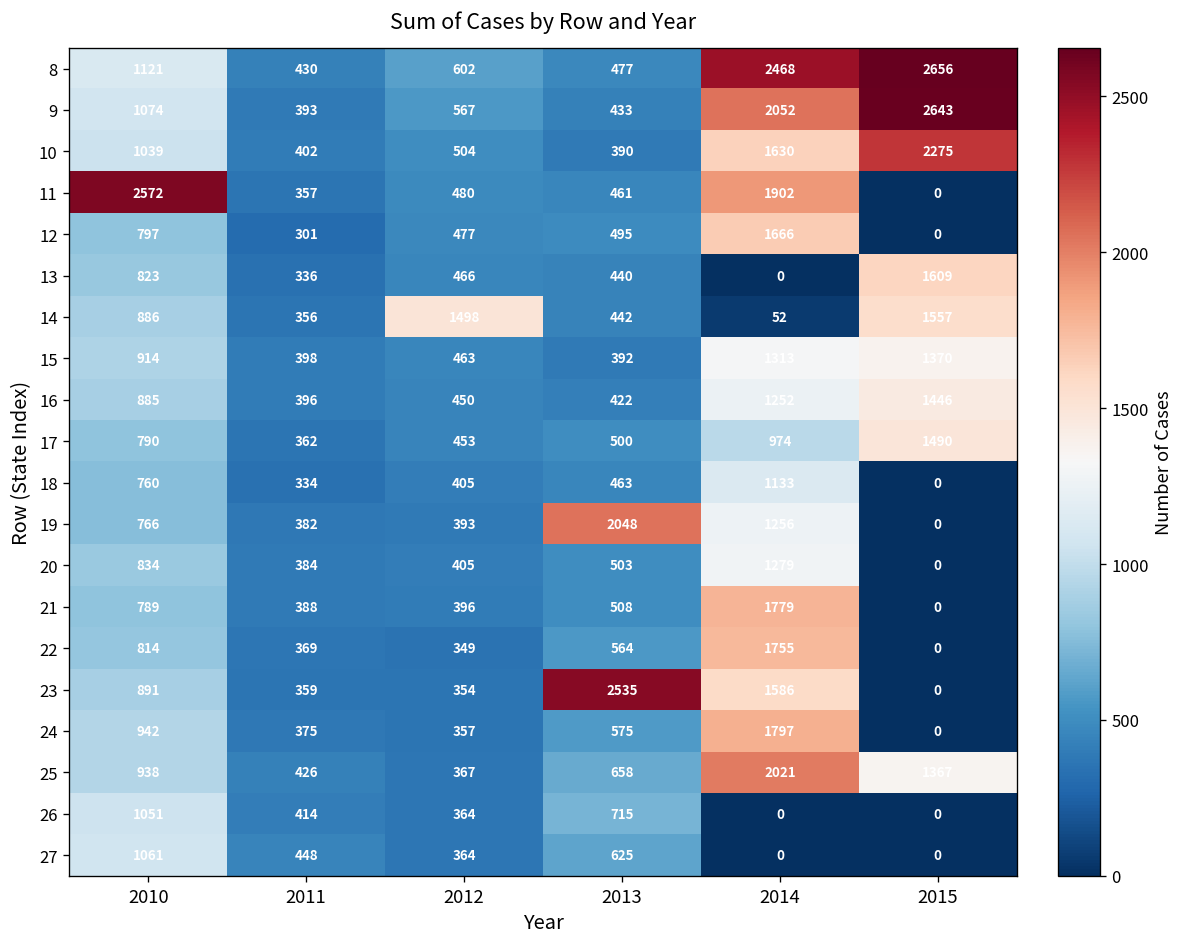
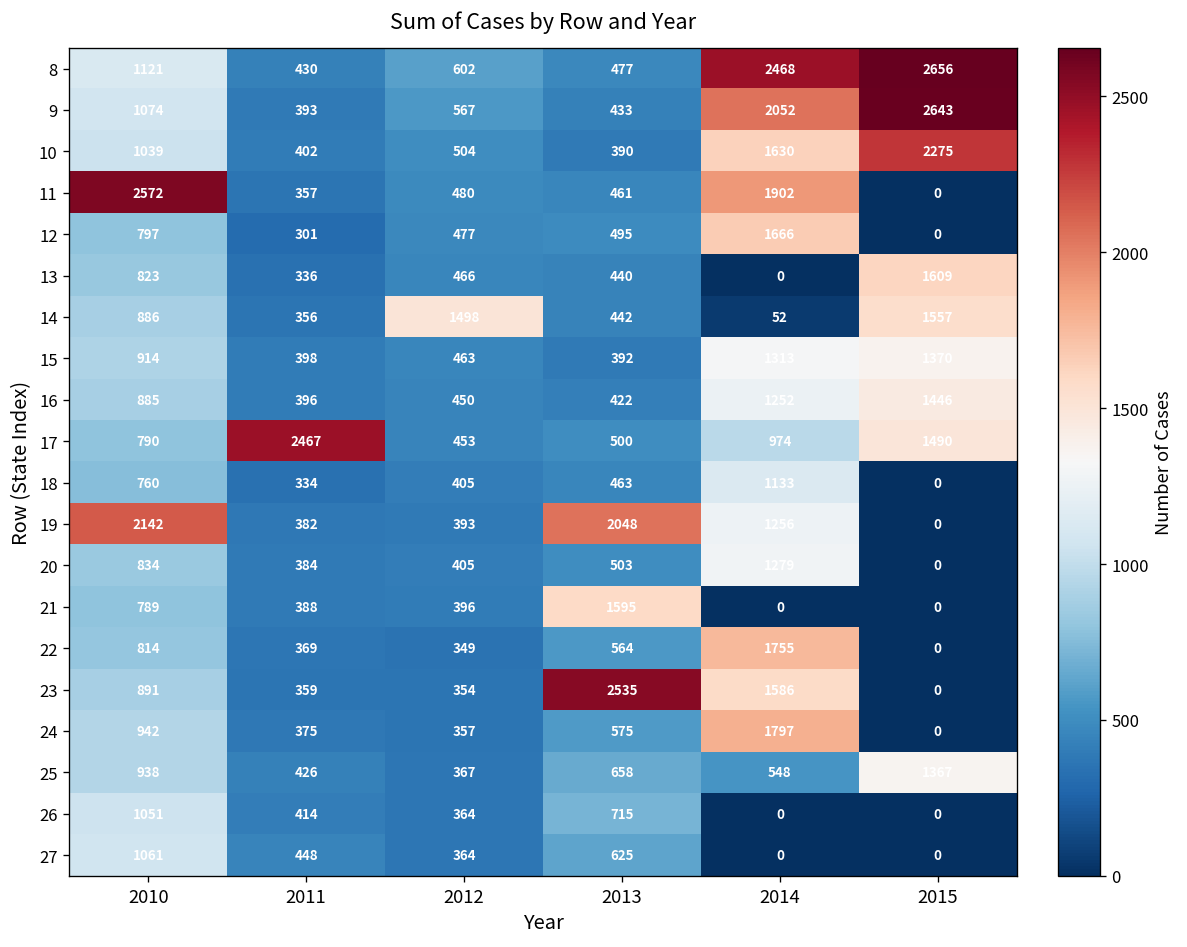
17, 2011: 362 -> 2467
19, 2010: 766 -> 2142
21, 2013: 508 -> 1595
21, 2014: 1779 -> 0
25, 2014: 2021 -> 548
